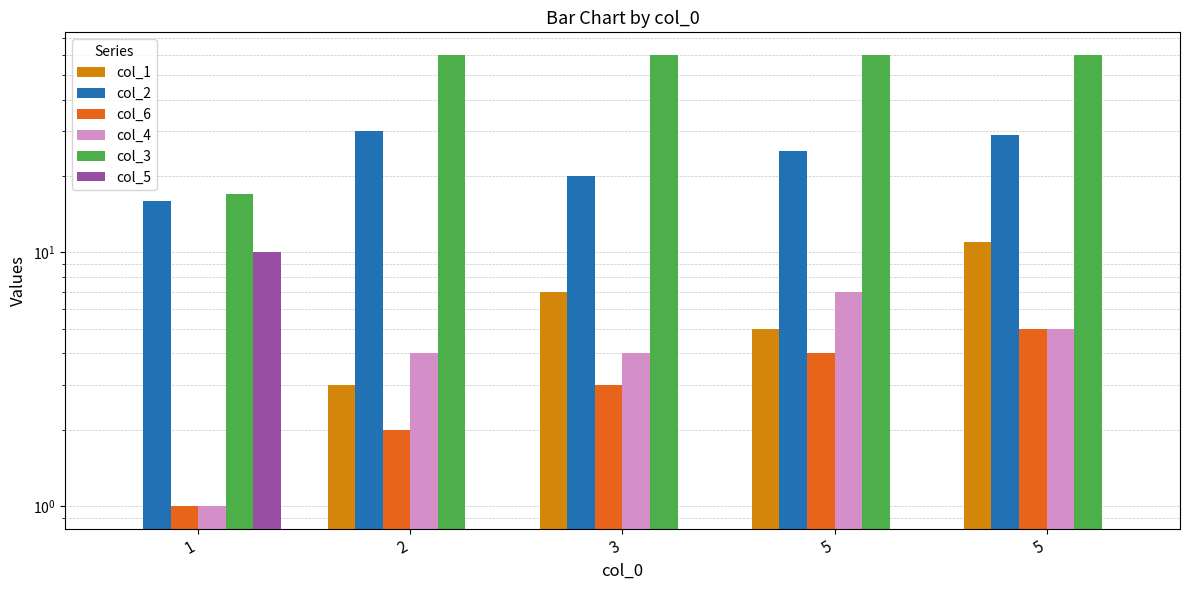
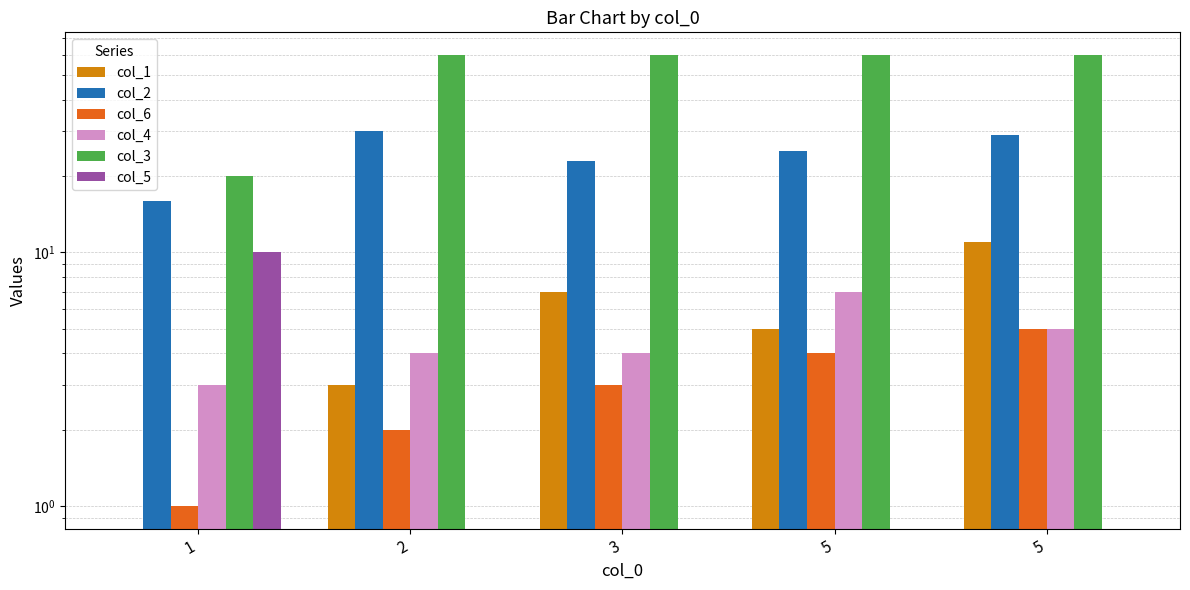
col_4, 1: 1 -> 3
col_3, 1: 17 -> 20
col_2, 3: 20 -> 23
